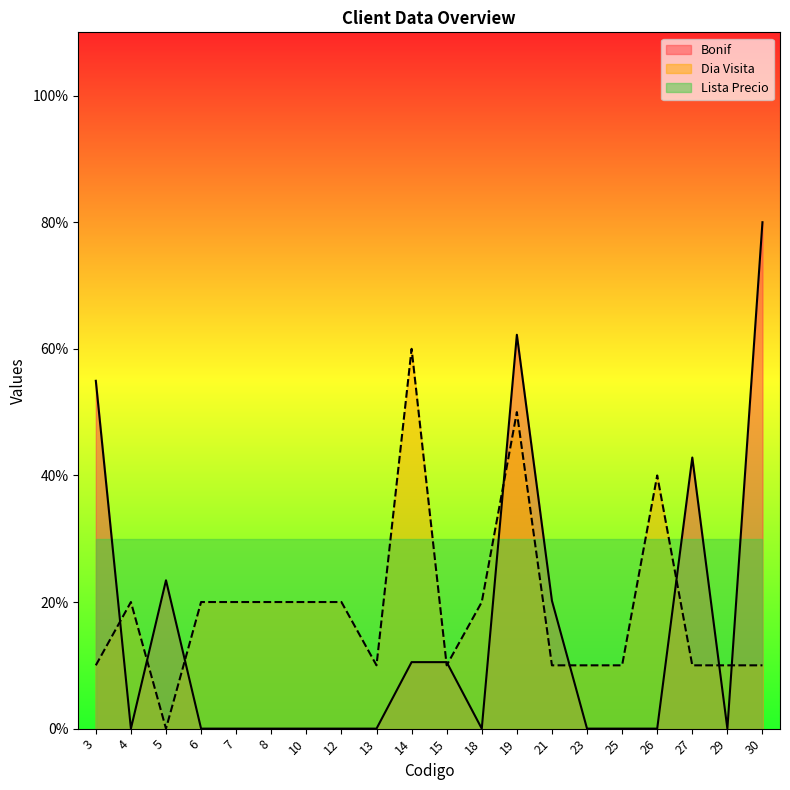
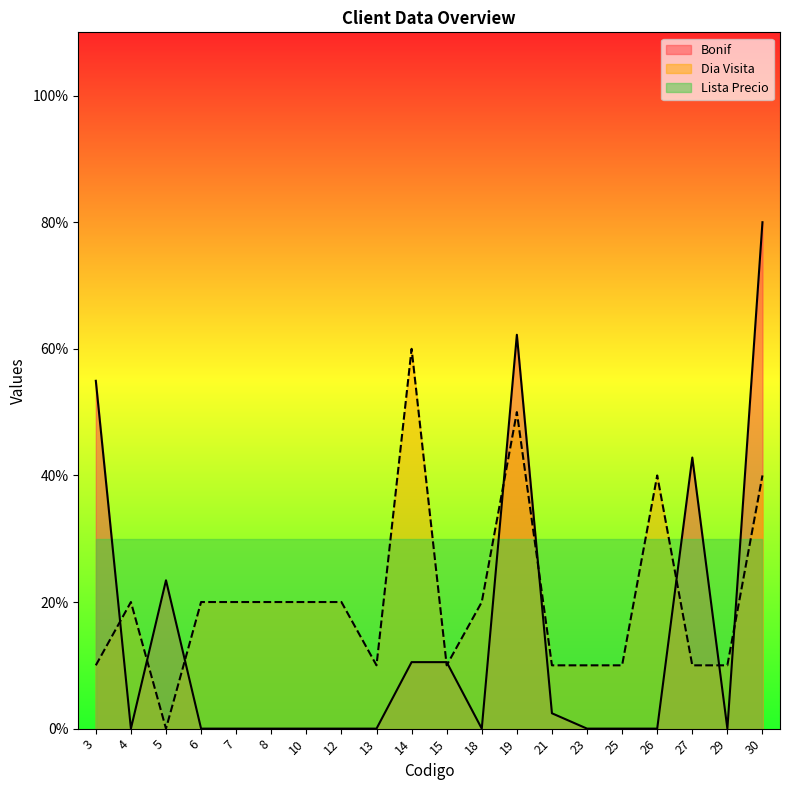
Bonif, 21: 20% -> 2%
Dia Visita, 30: 10% -> 40%
